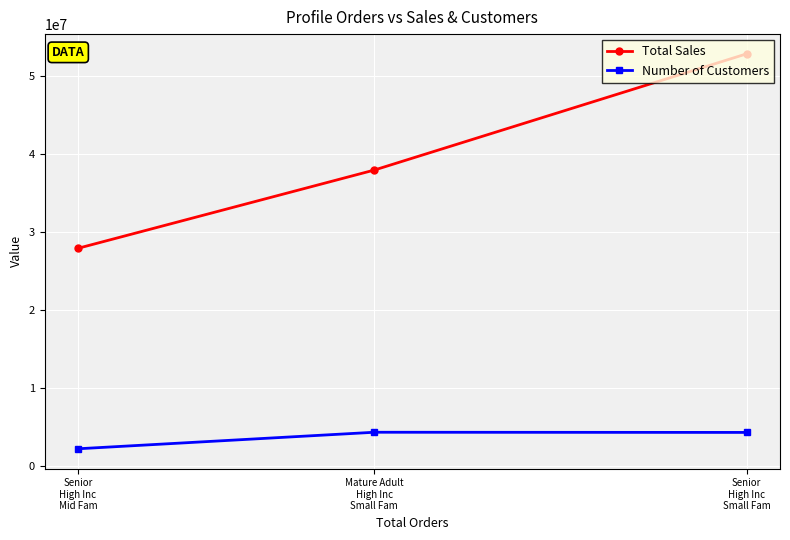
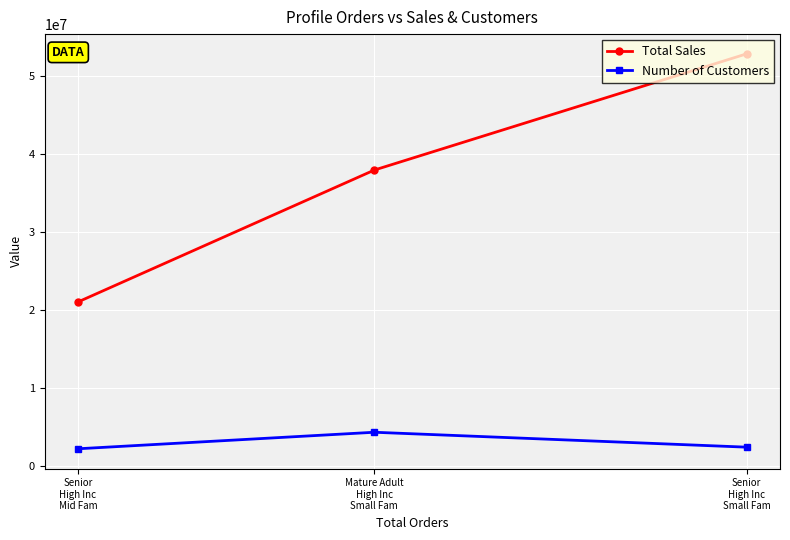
Total Sales, Senior High Inc Mid Fam: 28000000 -> 21000000
Number of Customers, Senior High Inc Small Fam: 4000000 -> 2000000
